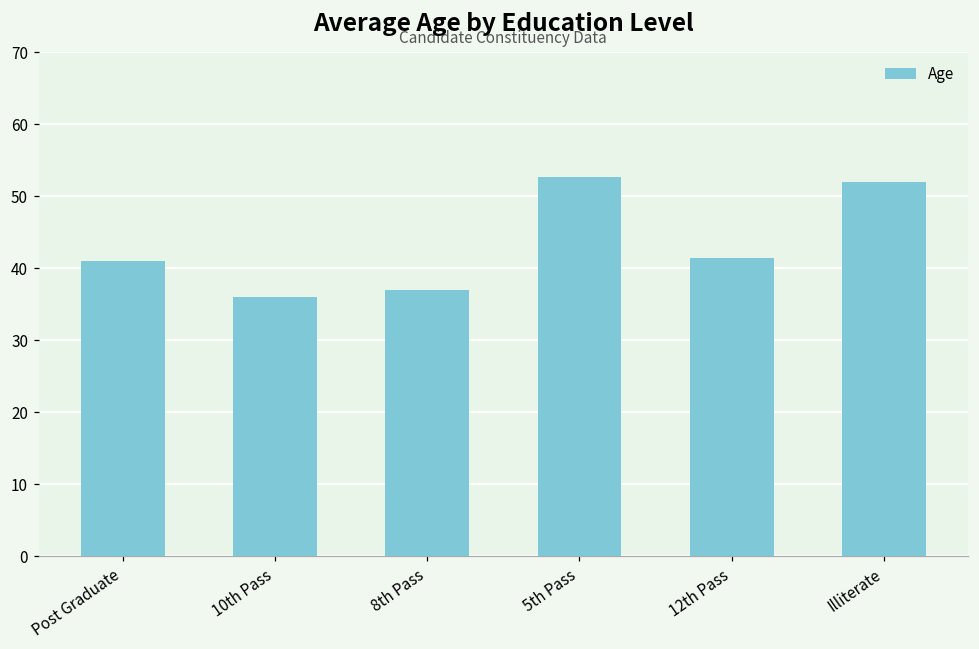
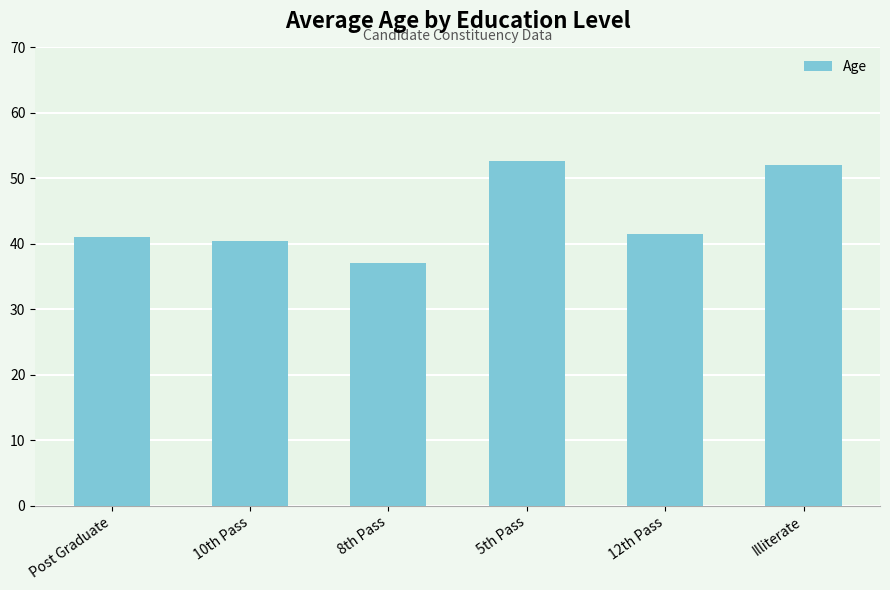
10th Pass: 36 -> 41
